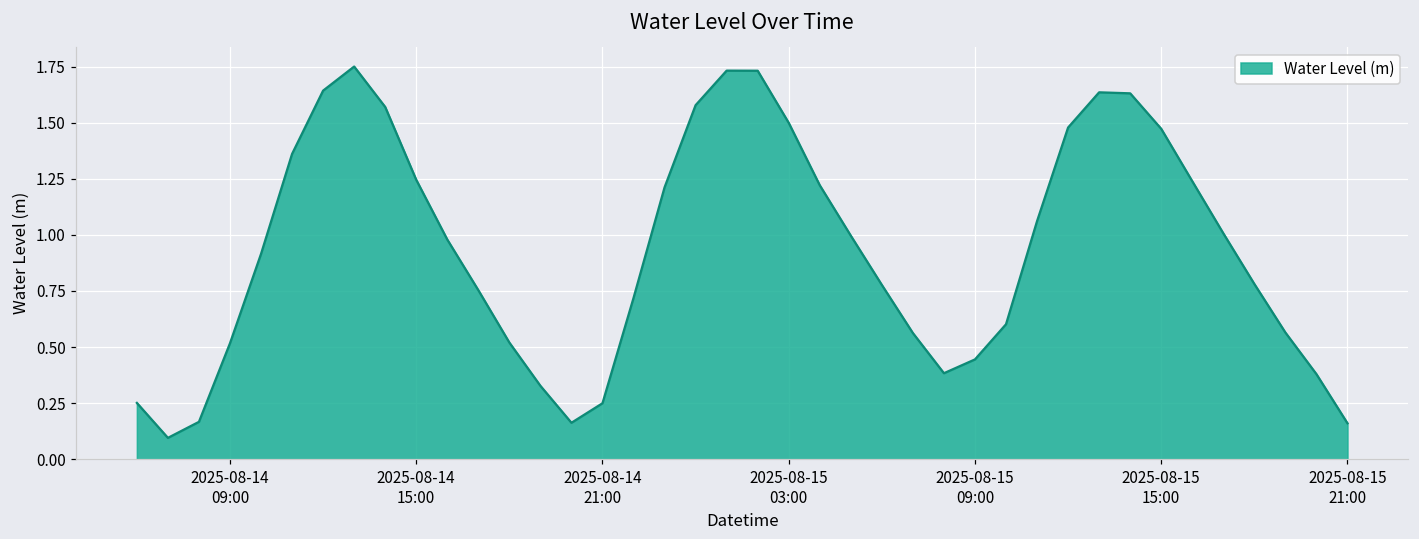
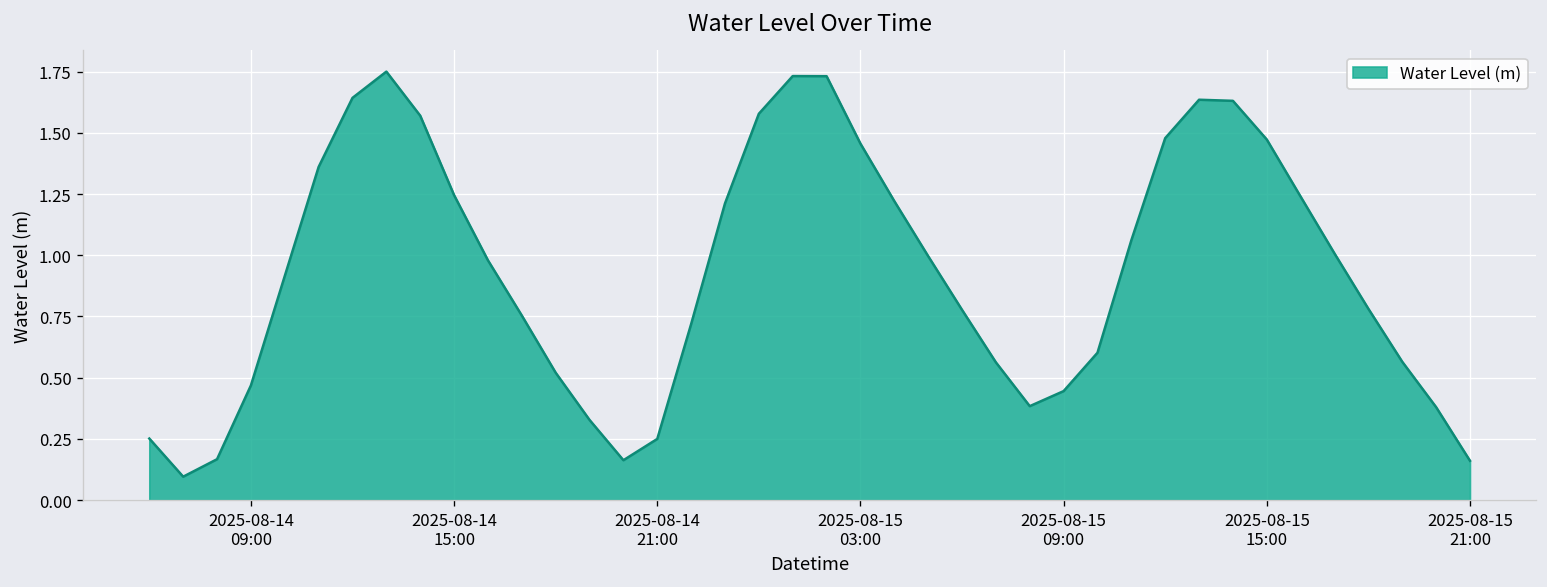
2025-08-14 09:00: 0.52 -> 0.47
2025-08-15 03:00: 1.50 -> 1.46
